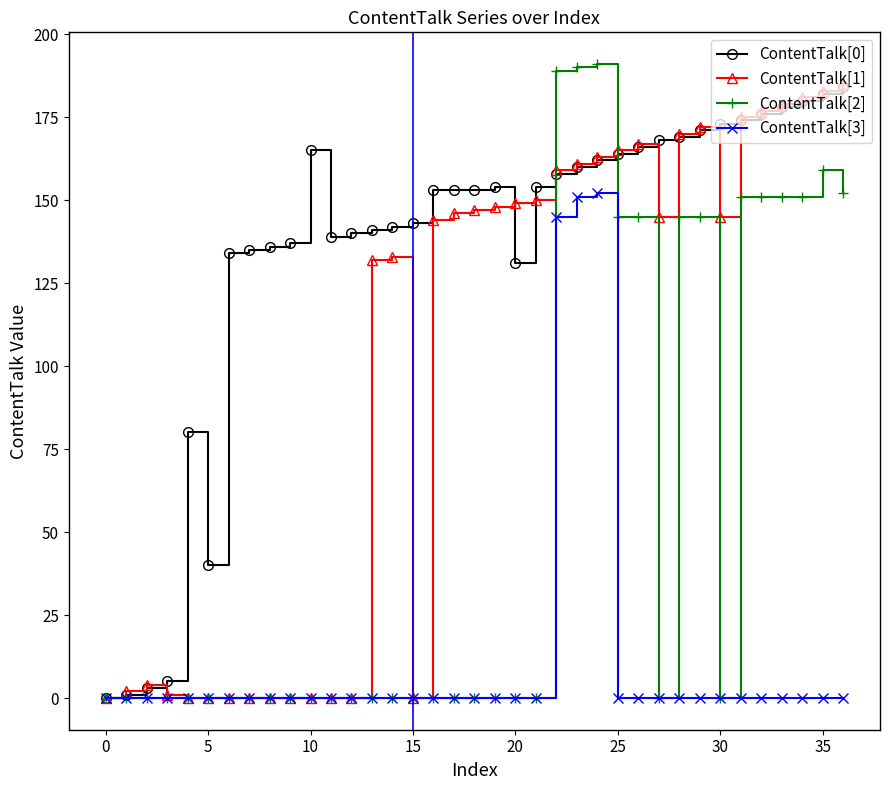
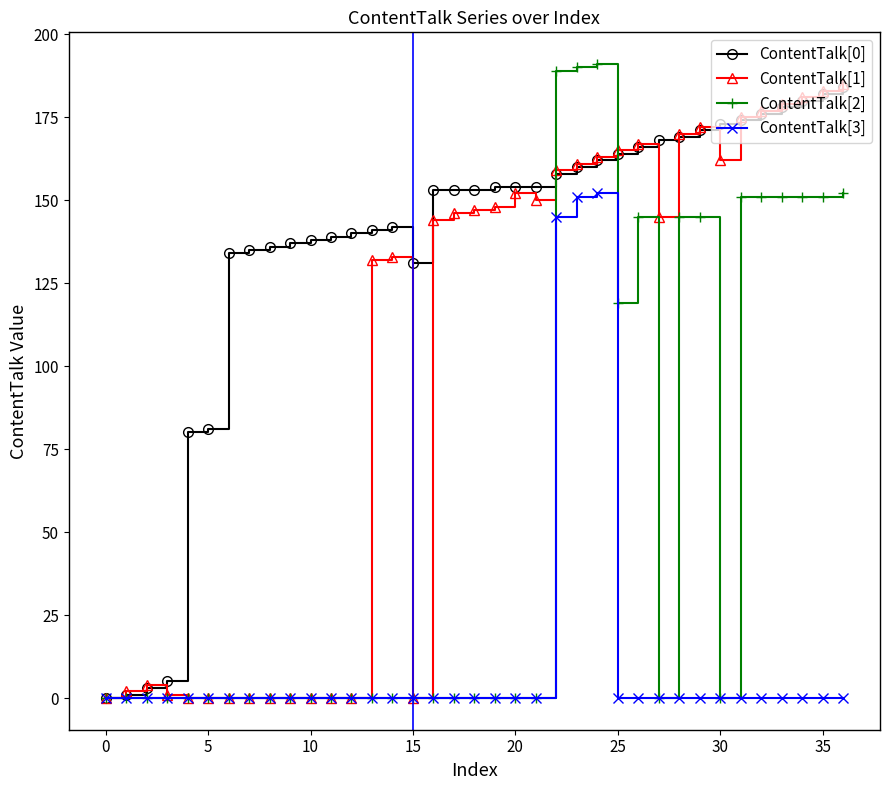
ContentTalk[0], 5: 40 -> 81
ContentTalk[0], 10: 165 -> 138
ContentTalk[0], 15: 143 -> 131
ContentTalk[0], 20: 131 -> 154
ContentTalk[1], 20: 149 -> 152
ContentTalk[2], 25: 145 -> 119
ContentTalk[1], 30: 145 -> 162
ContentTalk[2], 35: 159 -> 151
